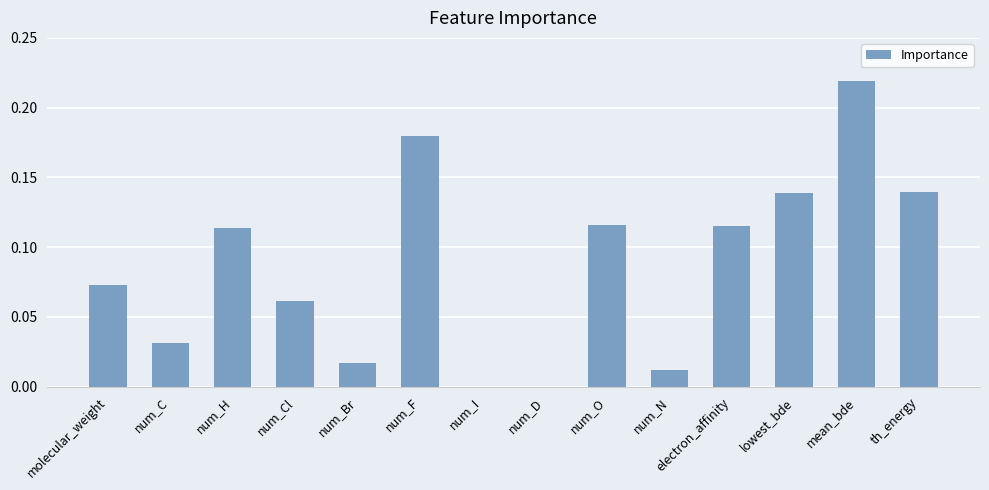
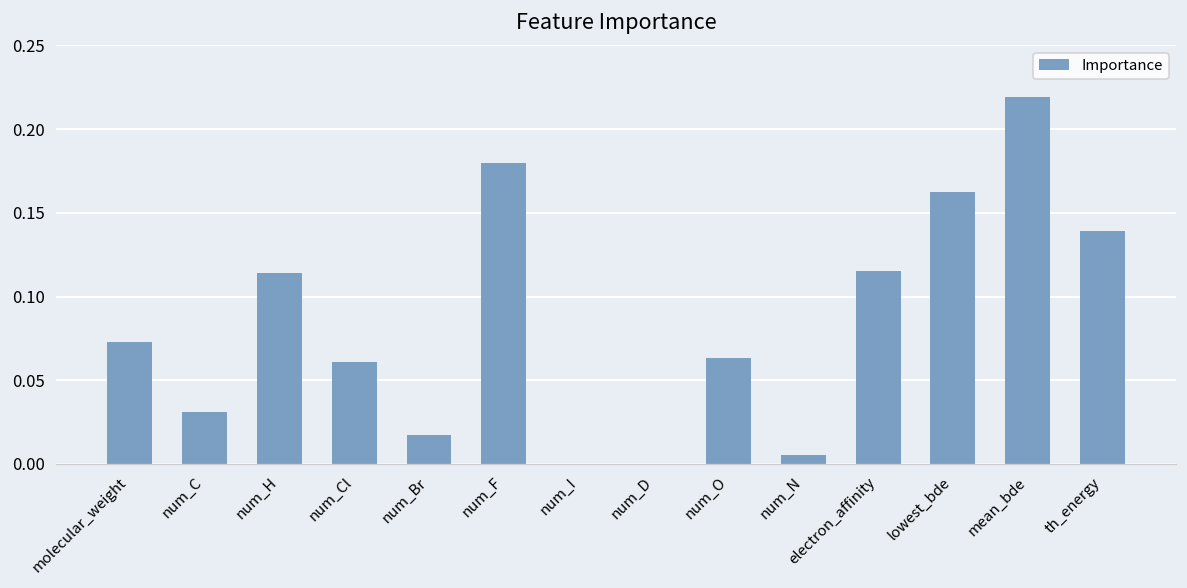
num_O: 0.116 -> 0.064
num_N: 0.012 -> 0.005
lowest_bde: 0.138 -> 0.163
